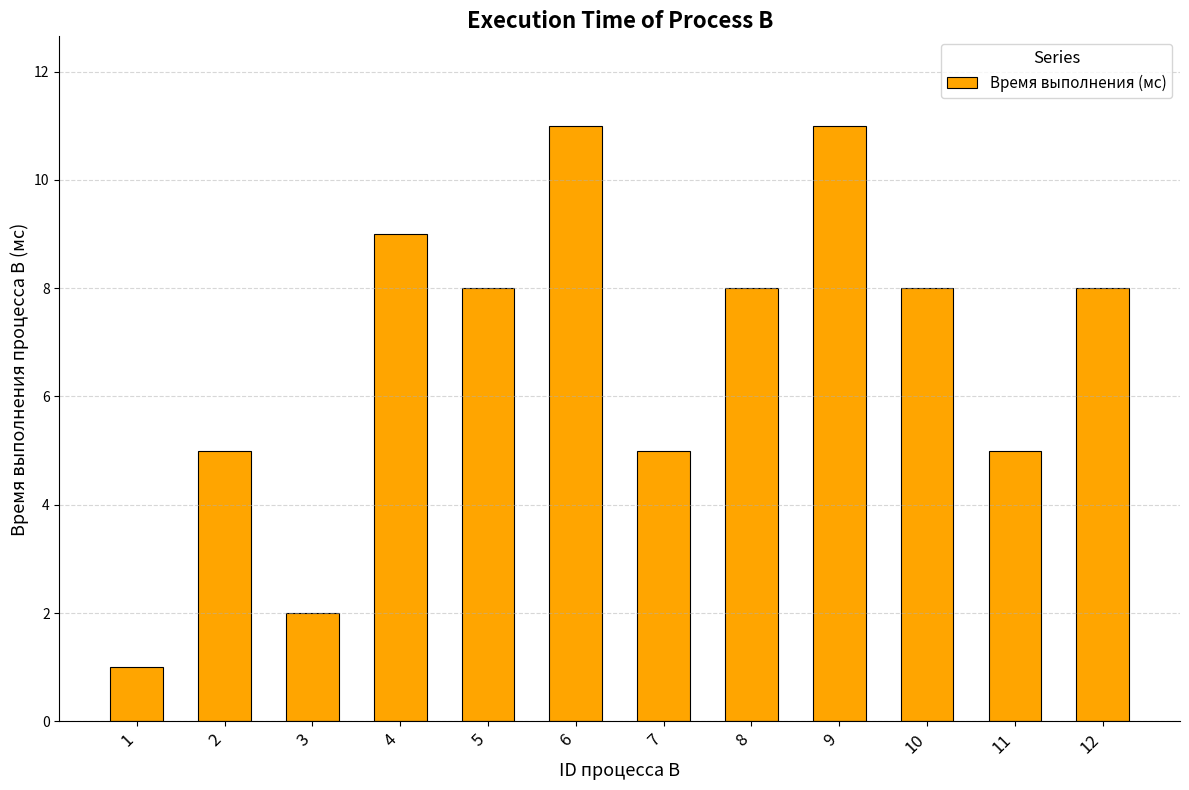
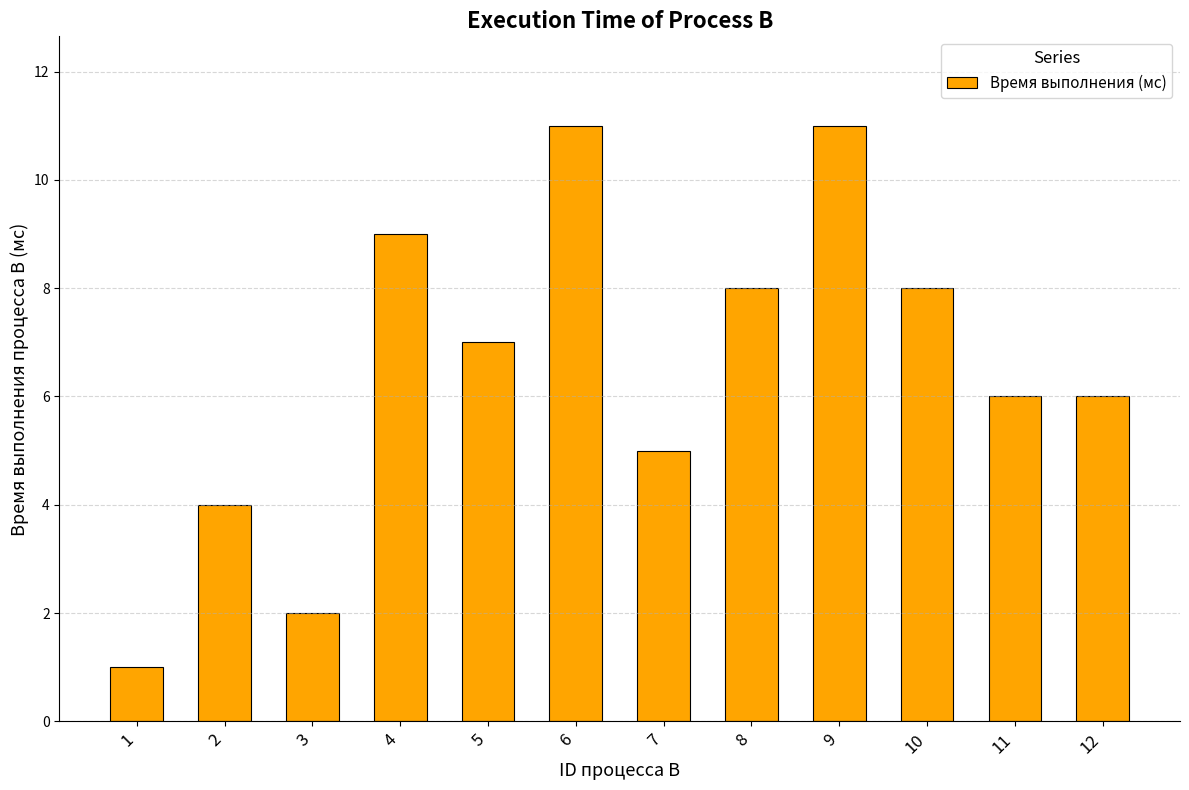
2: 5 -> 4
5: 8 -> 7
11: 5 -> 6
12: 8 -> 6
